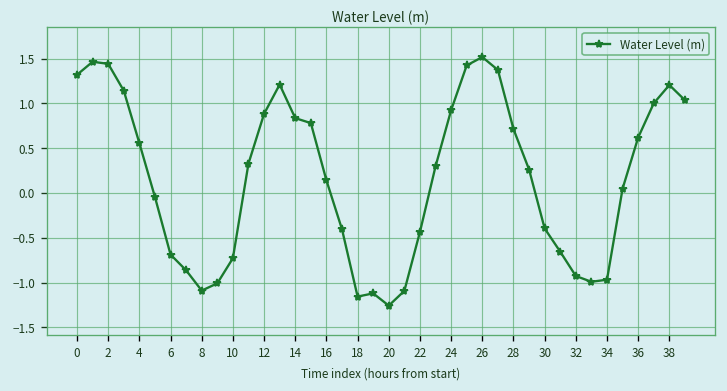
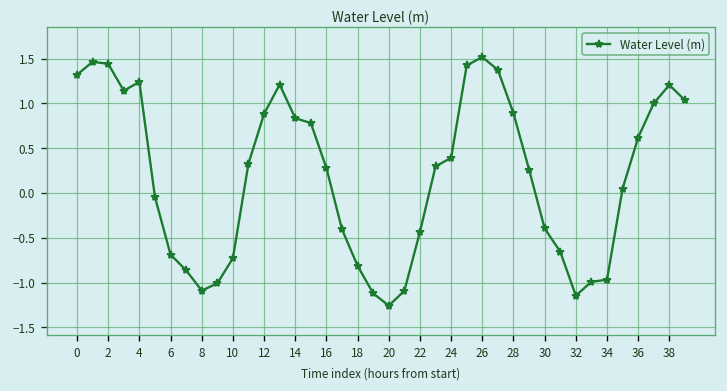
4: 0.6 -> 1.2
16: 0.1 -> 0.3
18: -1.2 -> -0.8
24: 0.9 -> 0.4
28: 0.7 -> 0.9
32: -0.9 -> -1.1
